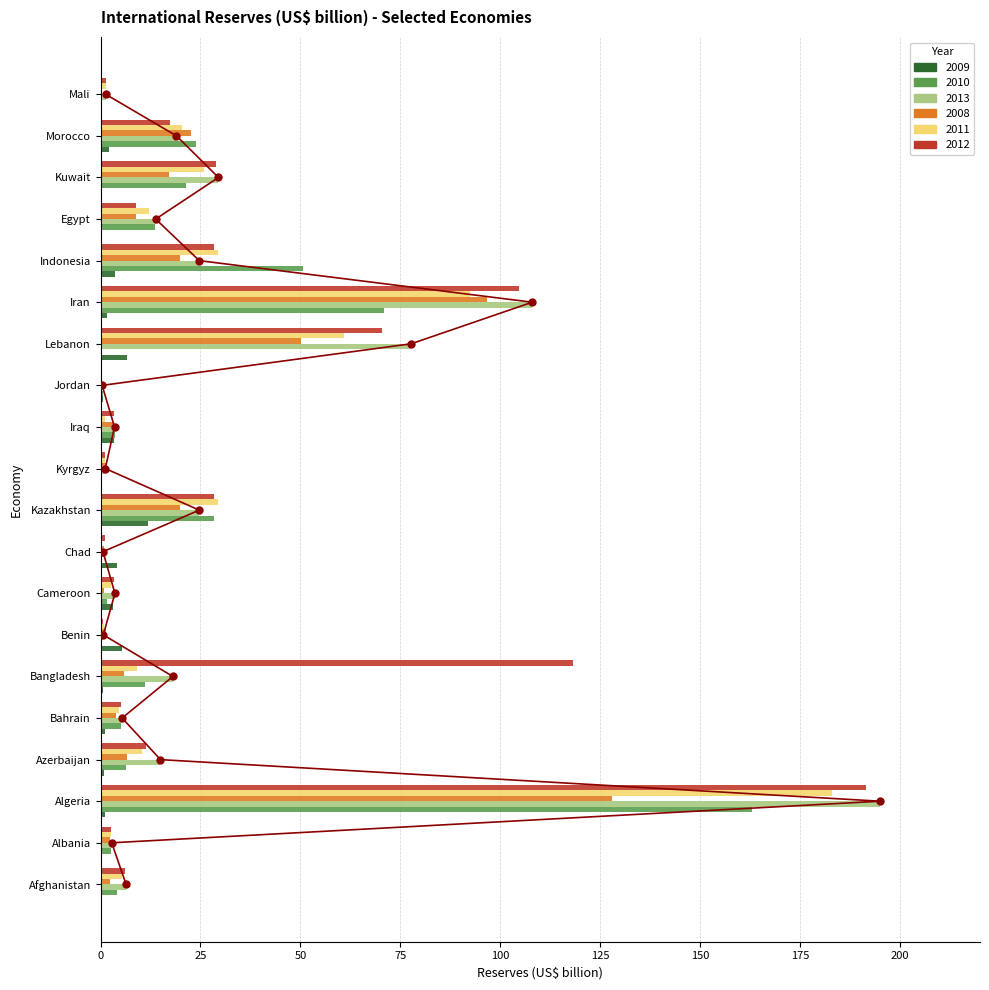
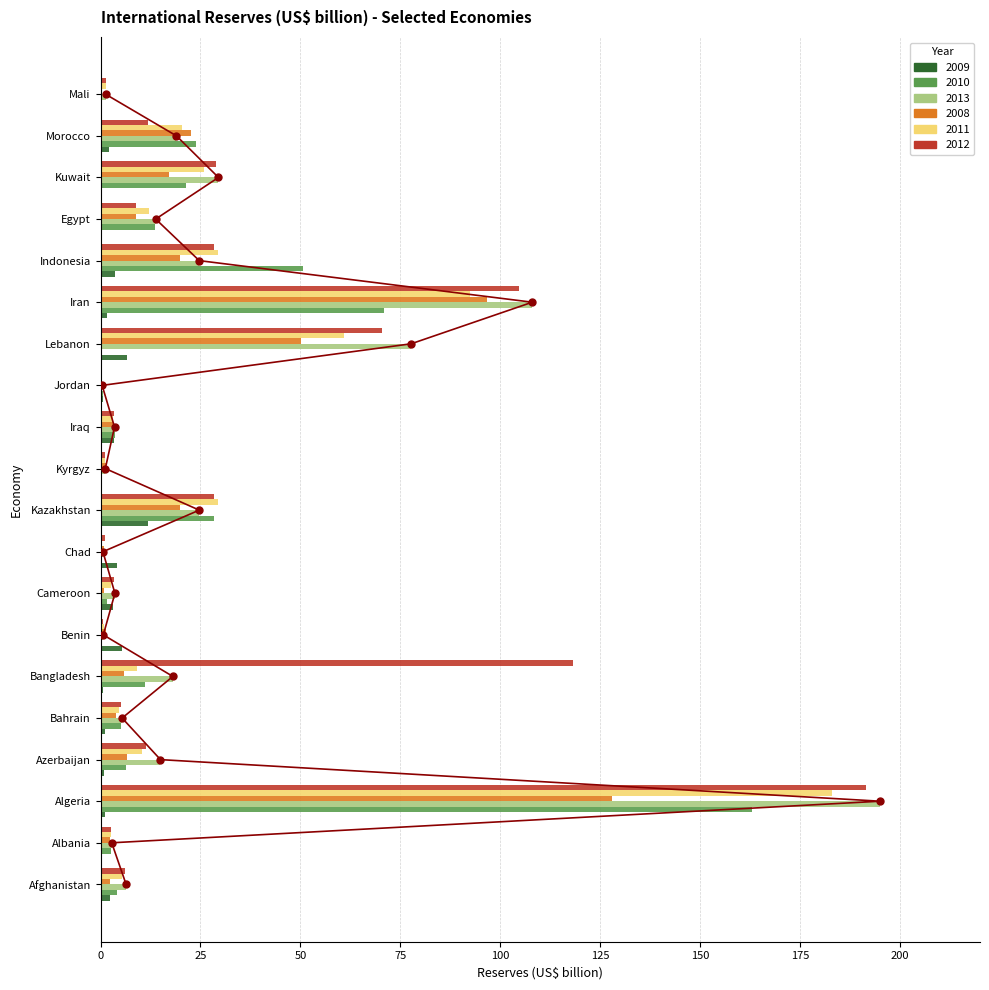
2012, Morocco: 17 -> 12
2011, Iraq: 1 -> 3
2009, Afghanistan: 0 -> 2
